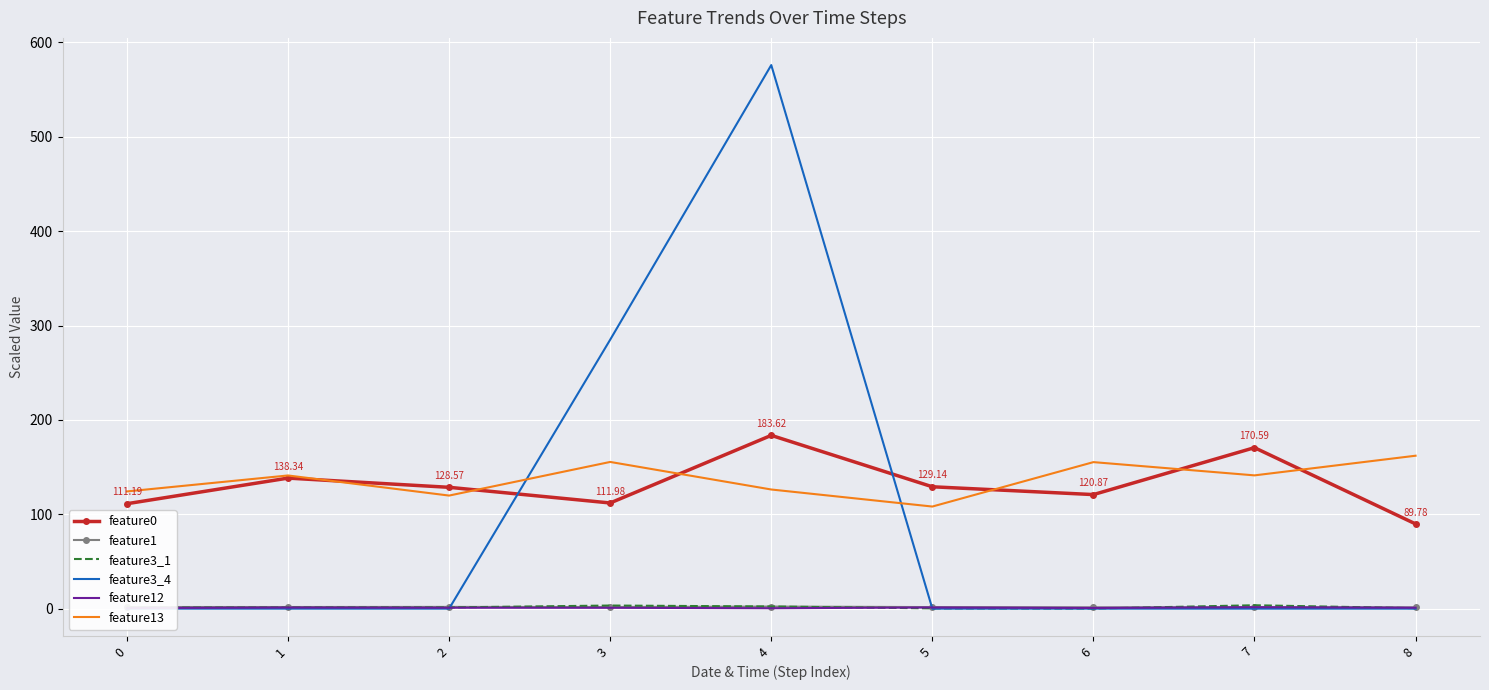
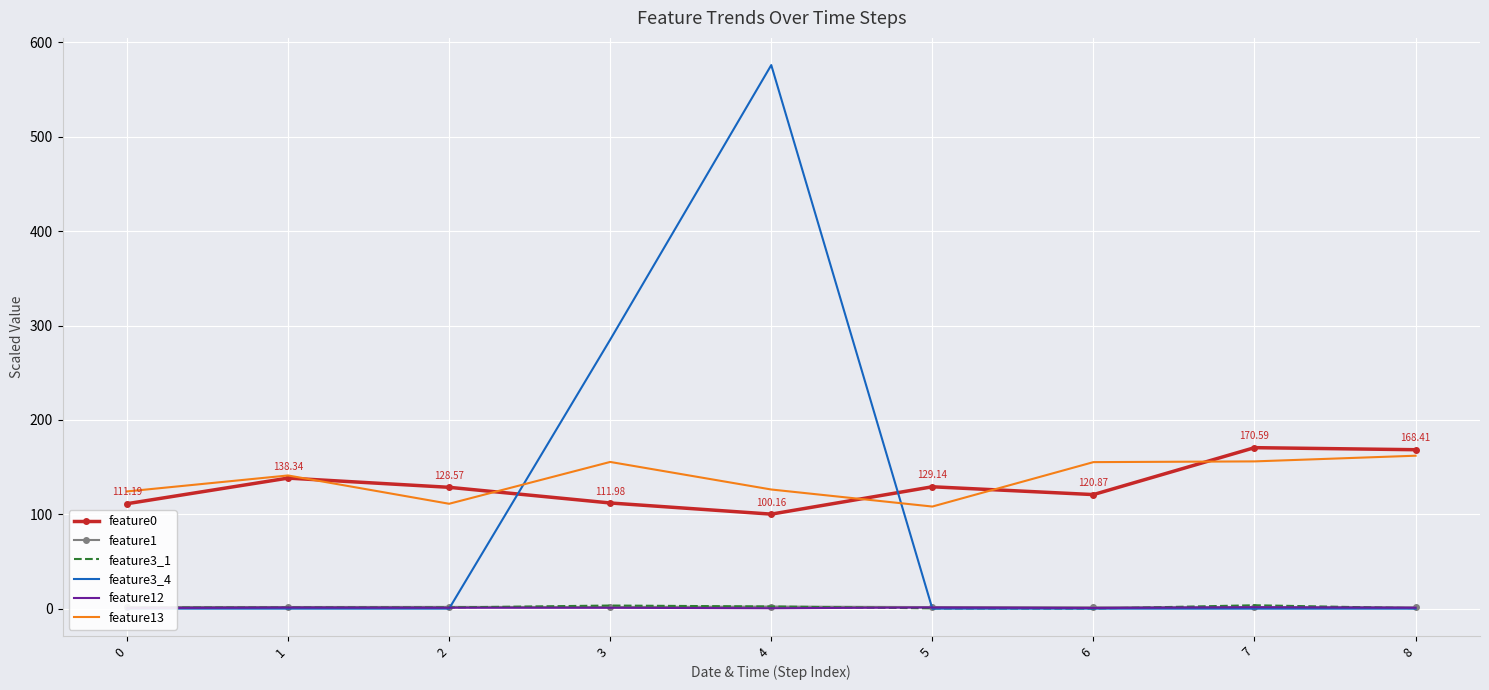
feature13, 2: 120 -> 110
feature0, 4: 183.62 -> 100.16
feature13, 7: 140 -> 160
feature0, 8: 89.78 -> 168.41
